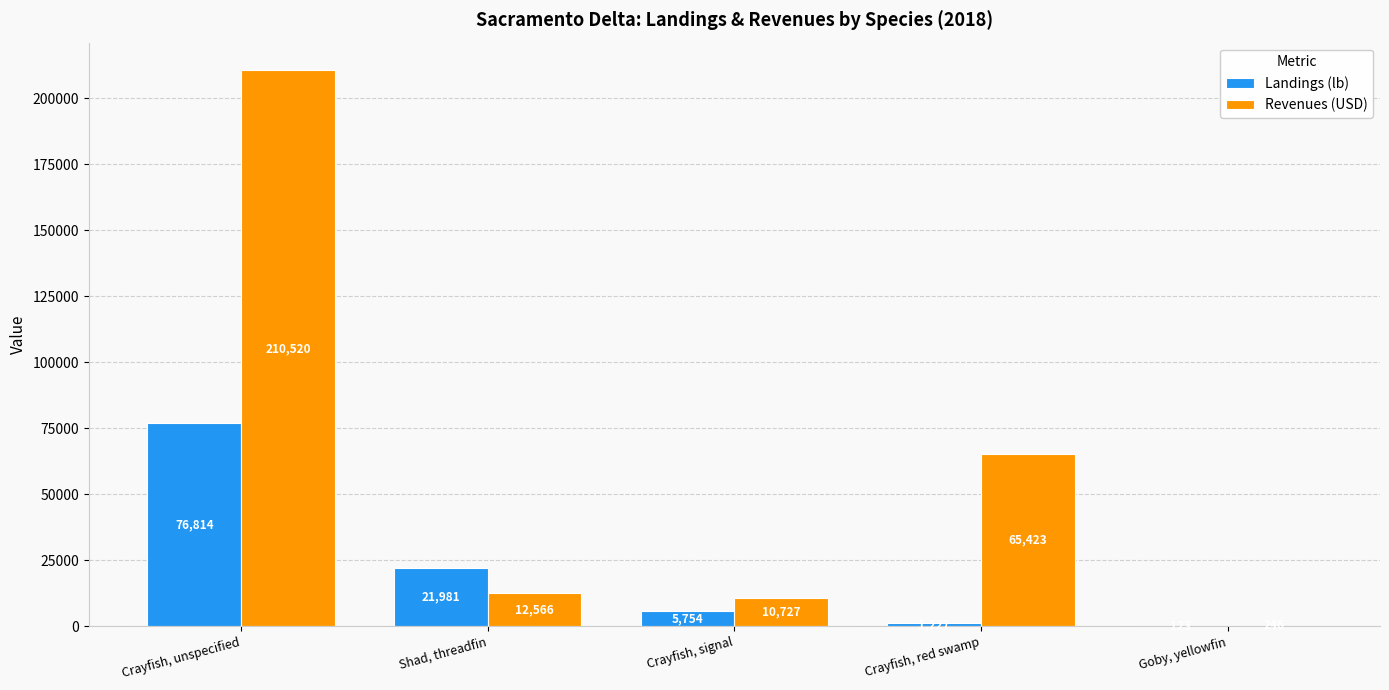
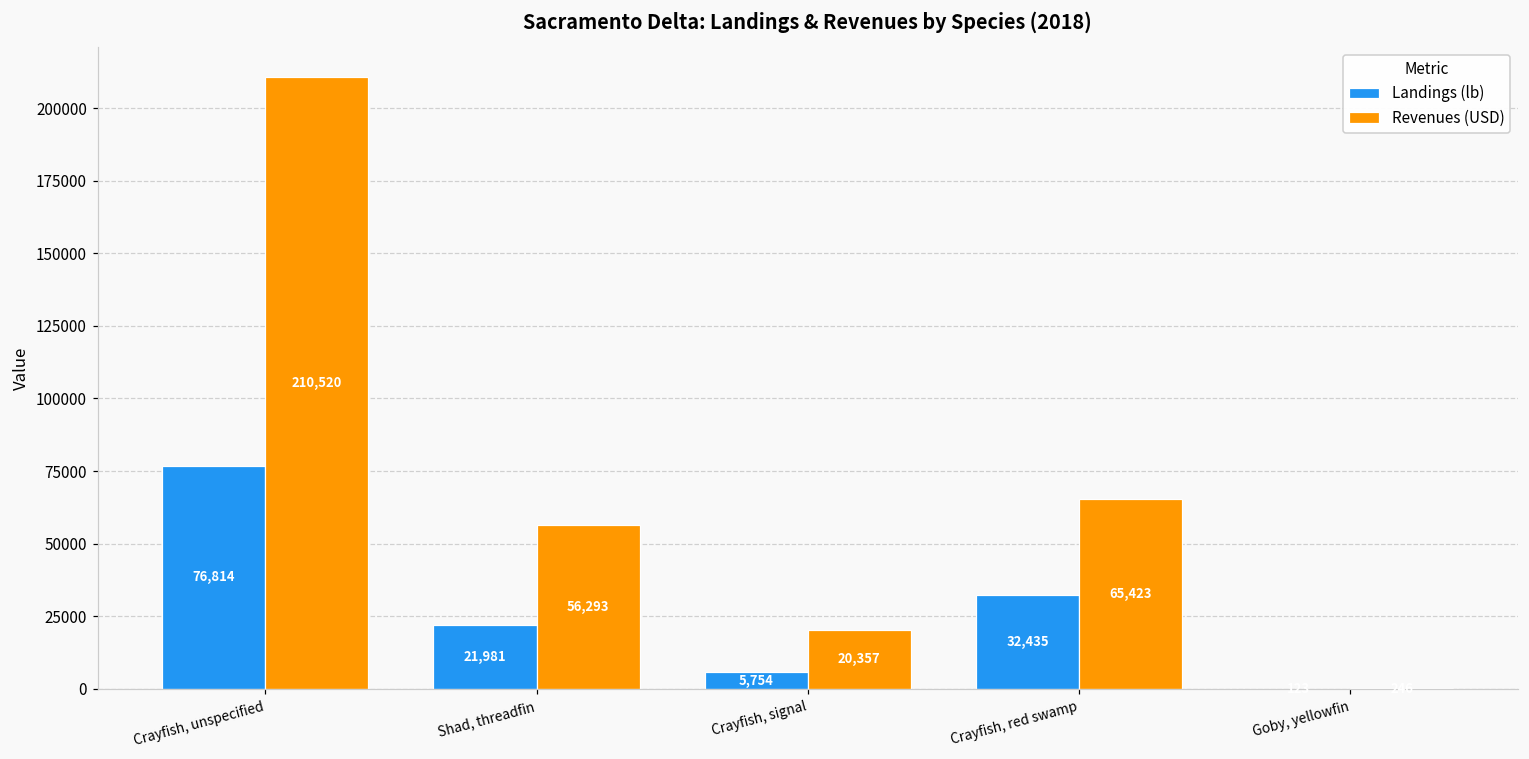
Revenues (USD), Shad, threadfin: 12,566 -> 56,293
Revenues (USD), Crayfish, signal: 10,727 -> 20,357
Landings (lb), Crayfish, red swamp: 1000 -> 32000
